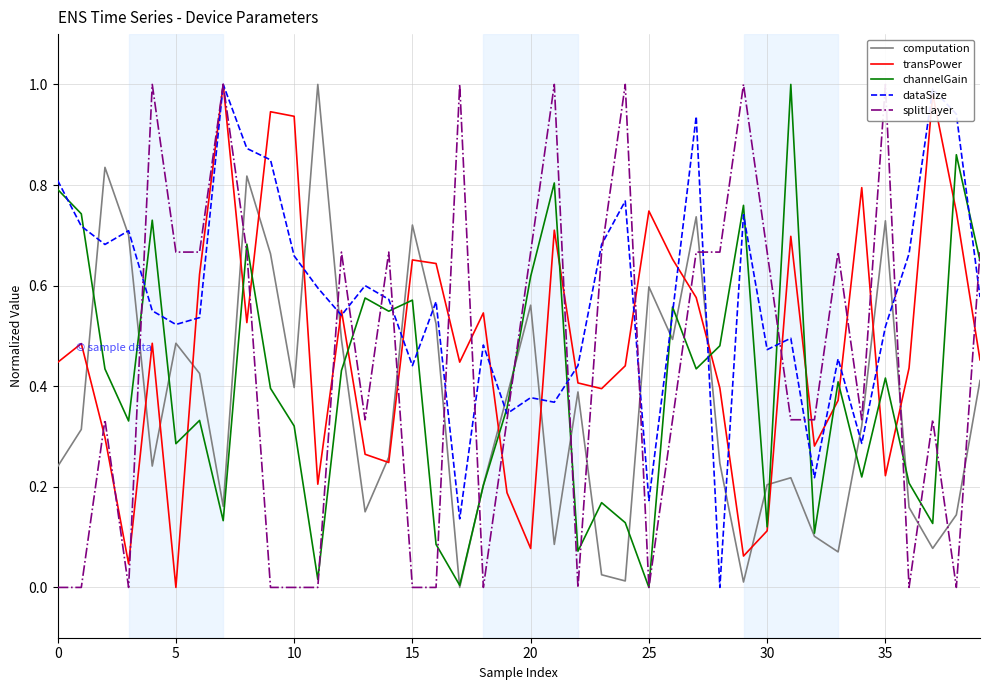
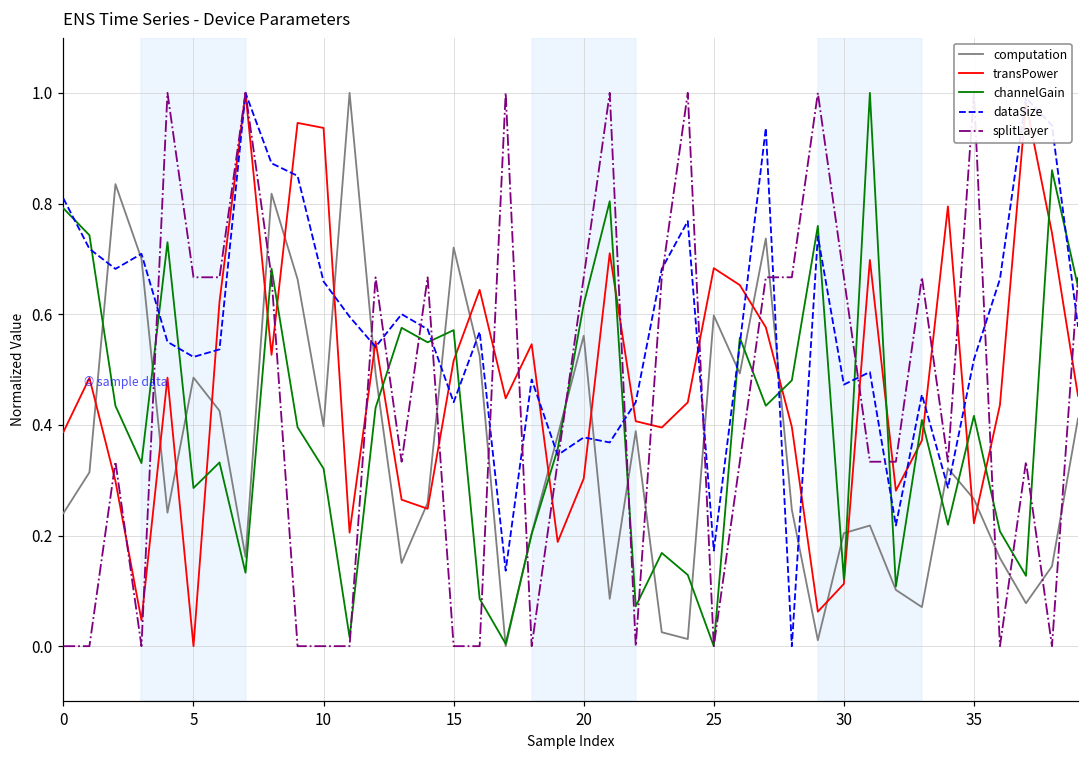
transPower, 0: 0.45 -> 0.39
transPower, 15: 0.65 -> 0.52
transPower, 20: 0.08 -> 0.30
transPower, 25: 0.75 -> 0.68
computation, 35: 0.73 -> 0.27
